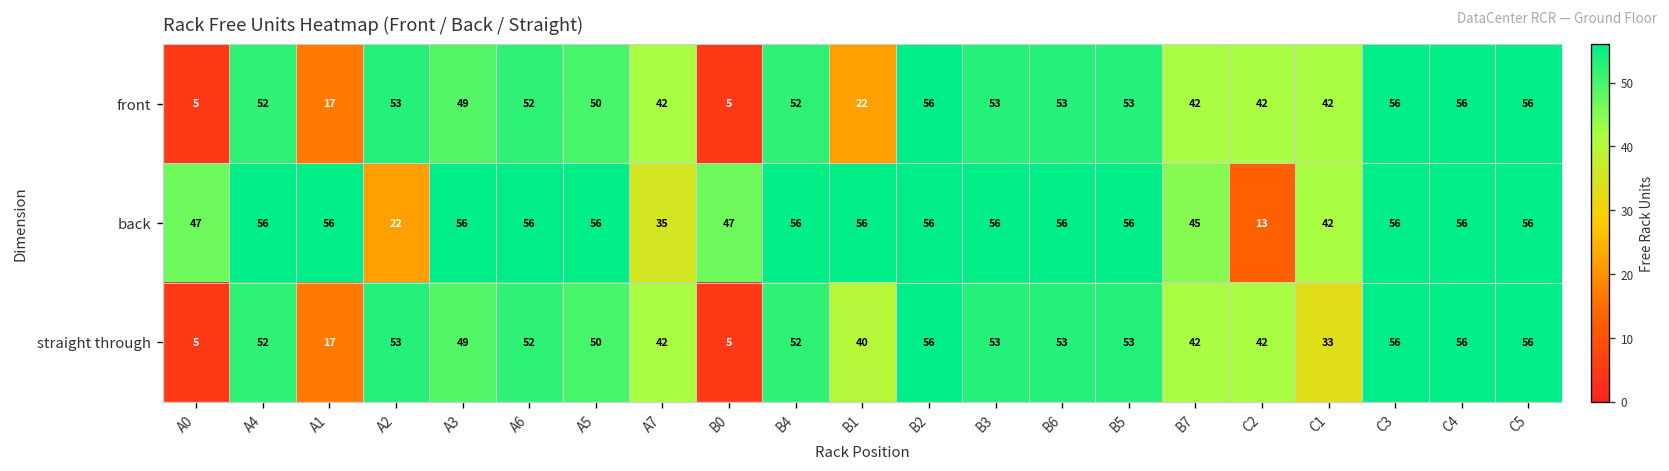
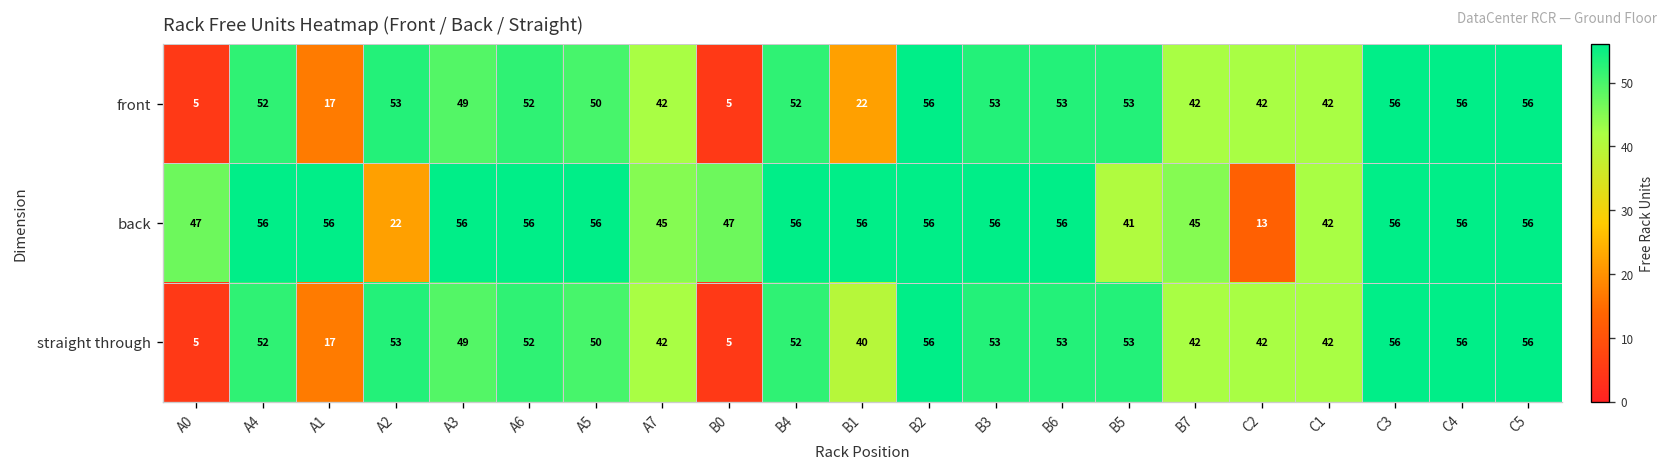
back, A7: 35 -> 45
back, B5: 56 -> 41
straight through, C1: 33 -> 42
